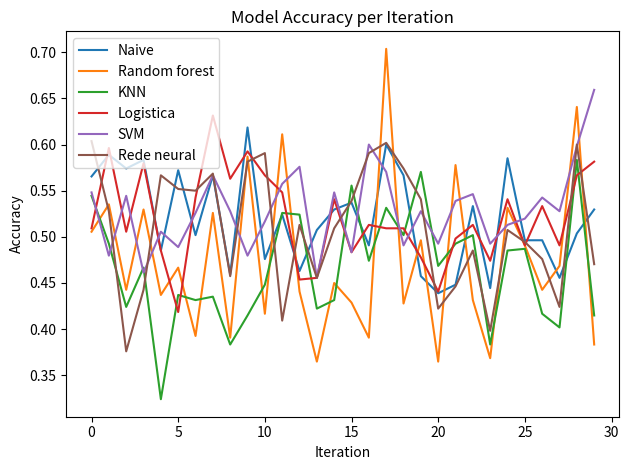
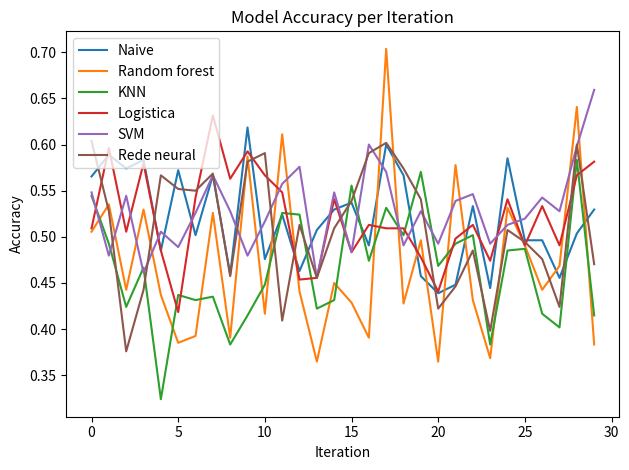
Random forest, 5: 0.47 -> 0.39
